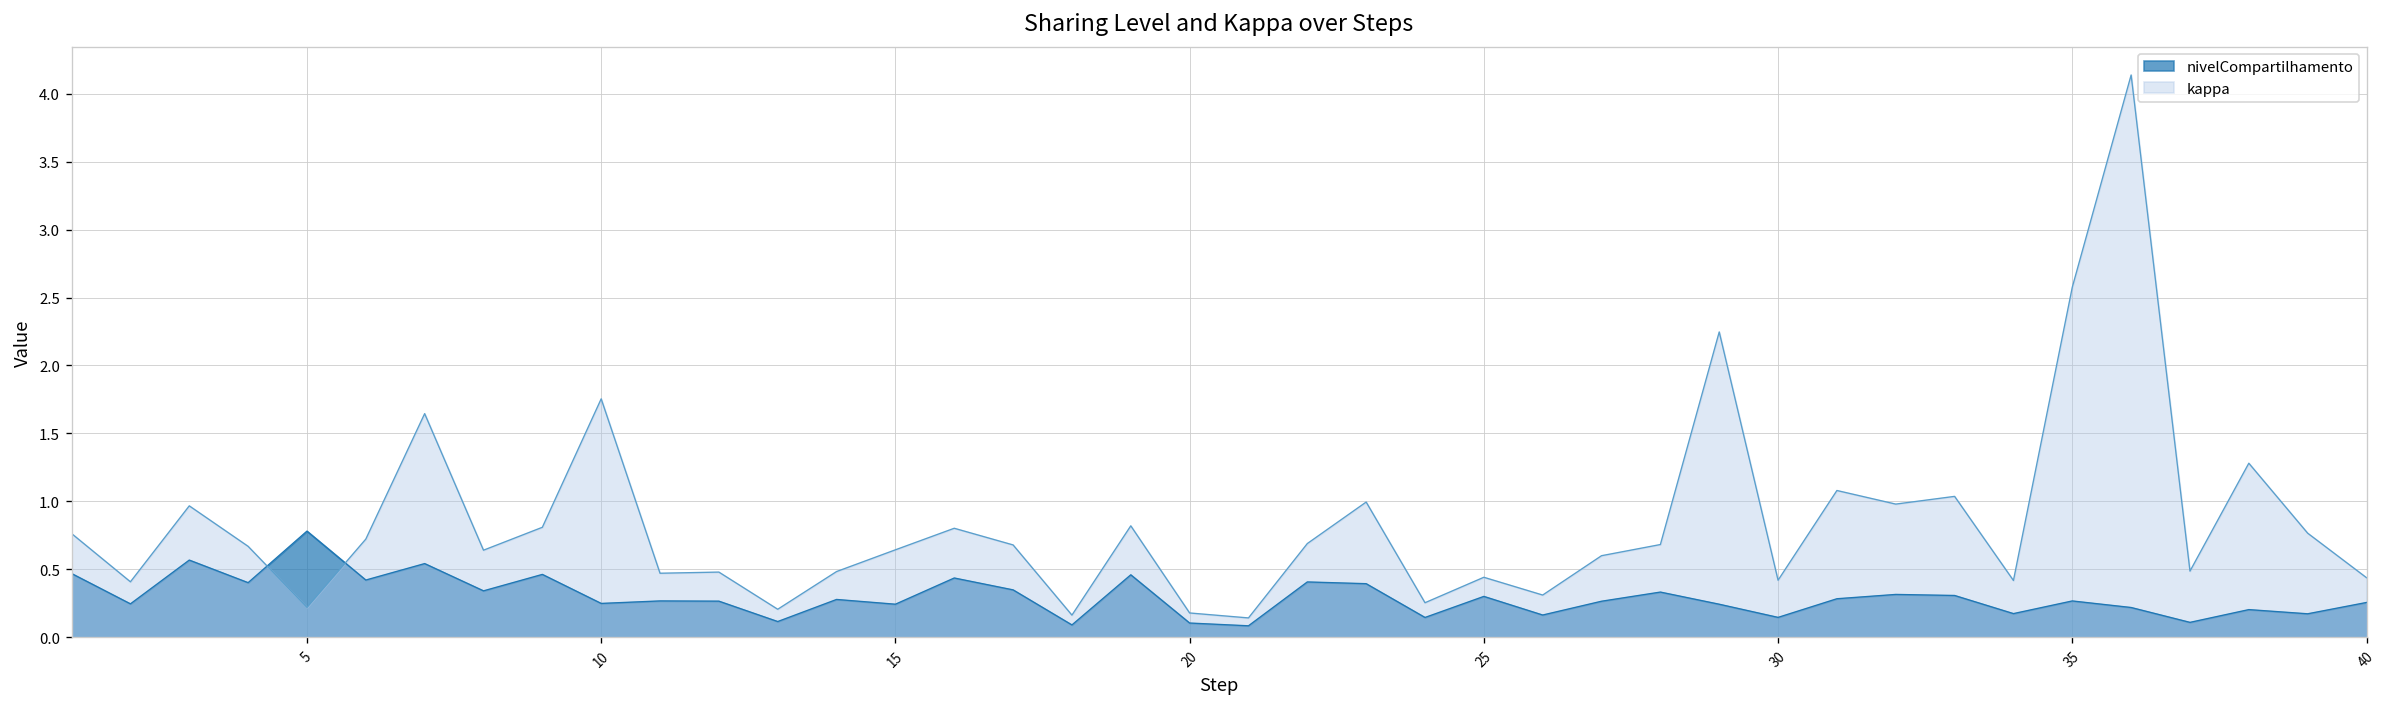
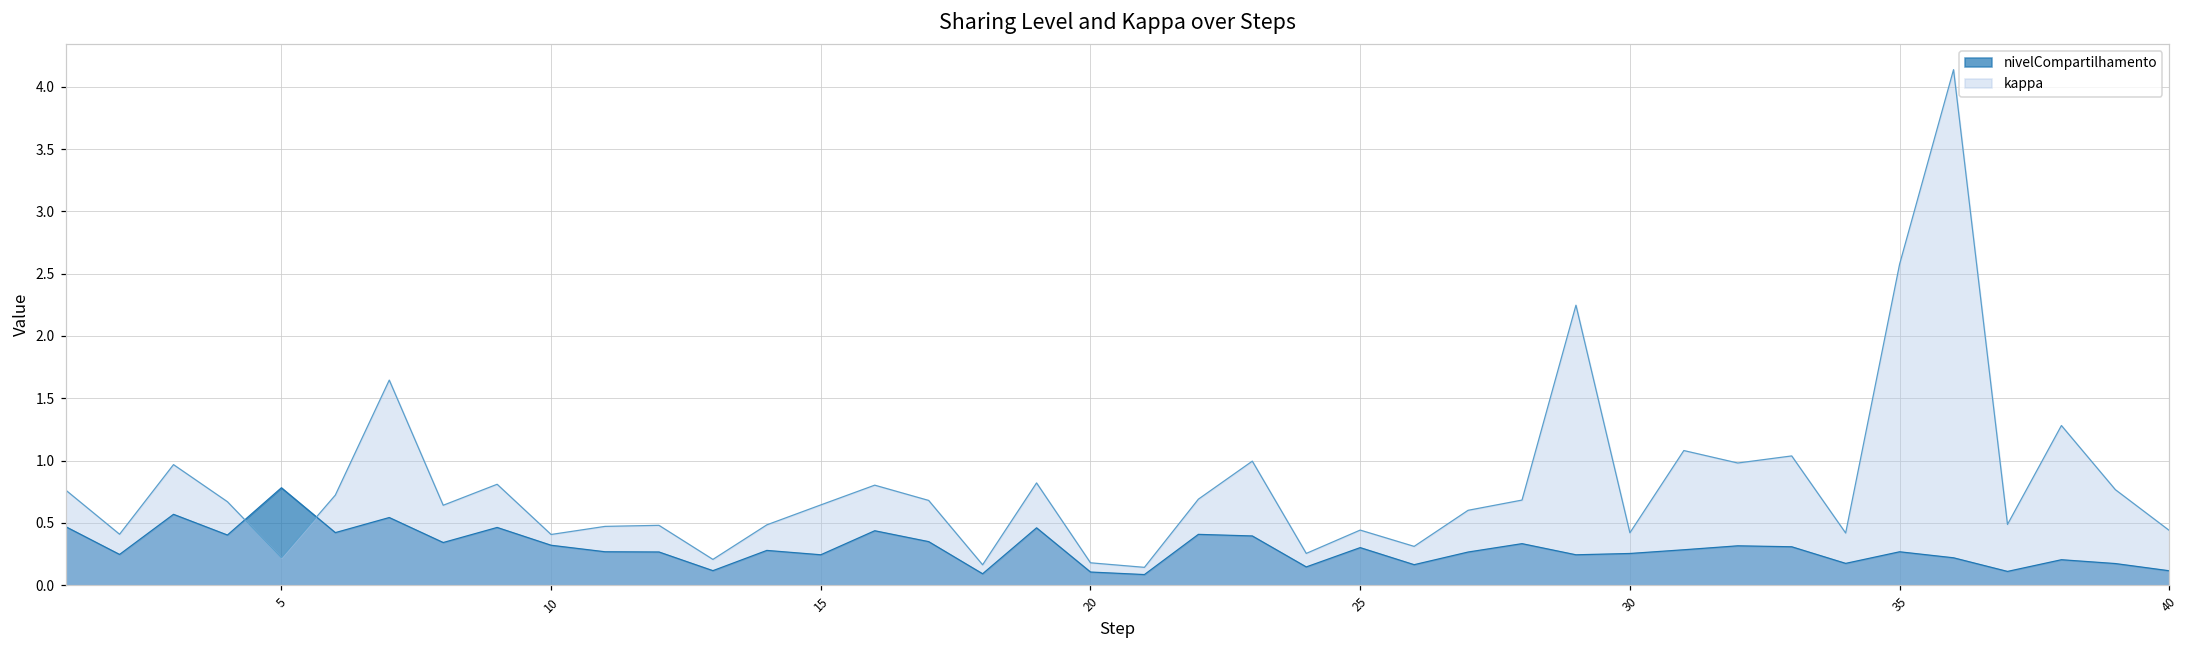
nivelCompartilhamento, 10: 0.25 -> 0.32
kappa, 10: 1.75 -> 0.41
nivelCompartilhamento, 30: 0.15 -> 0.25
nivelCompartilhamento, 40: 0.26 -> 0.11
